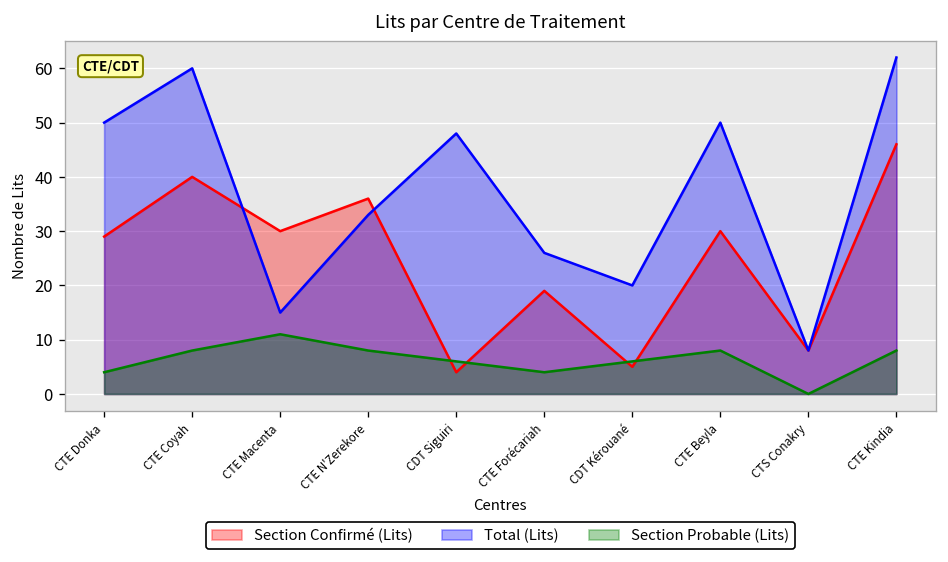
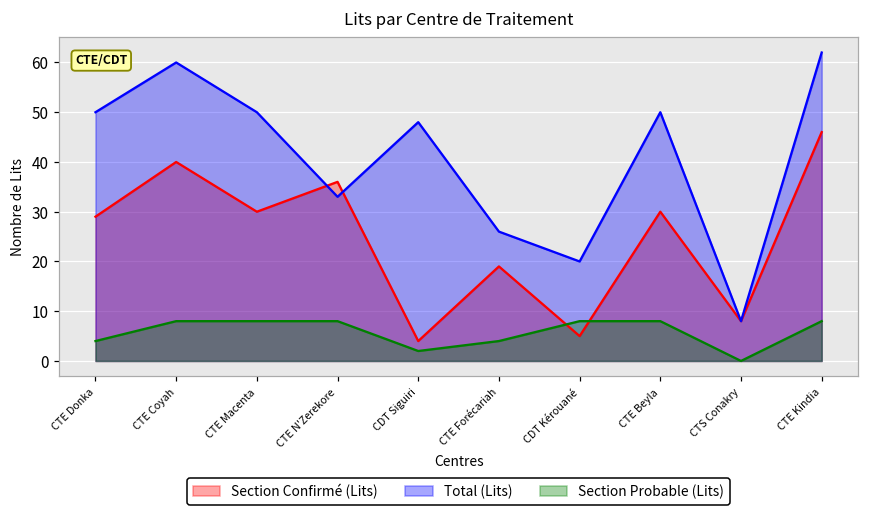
Total (Lits), CTE Macenta: 15 -> 50
Section Probable (Lits), CTE Macenta: 11 -> 8
Section Probable (Lits), CDT Siguiri: 6 -> 2
Section Probable (Lits), CDT Kérouané: 6 -> 8
